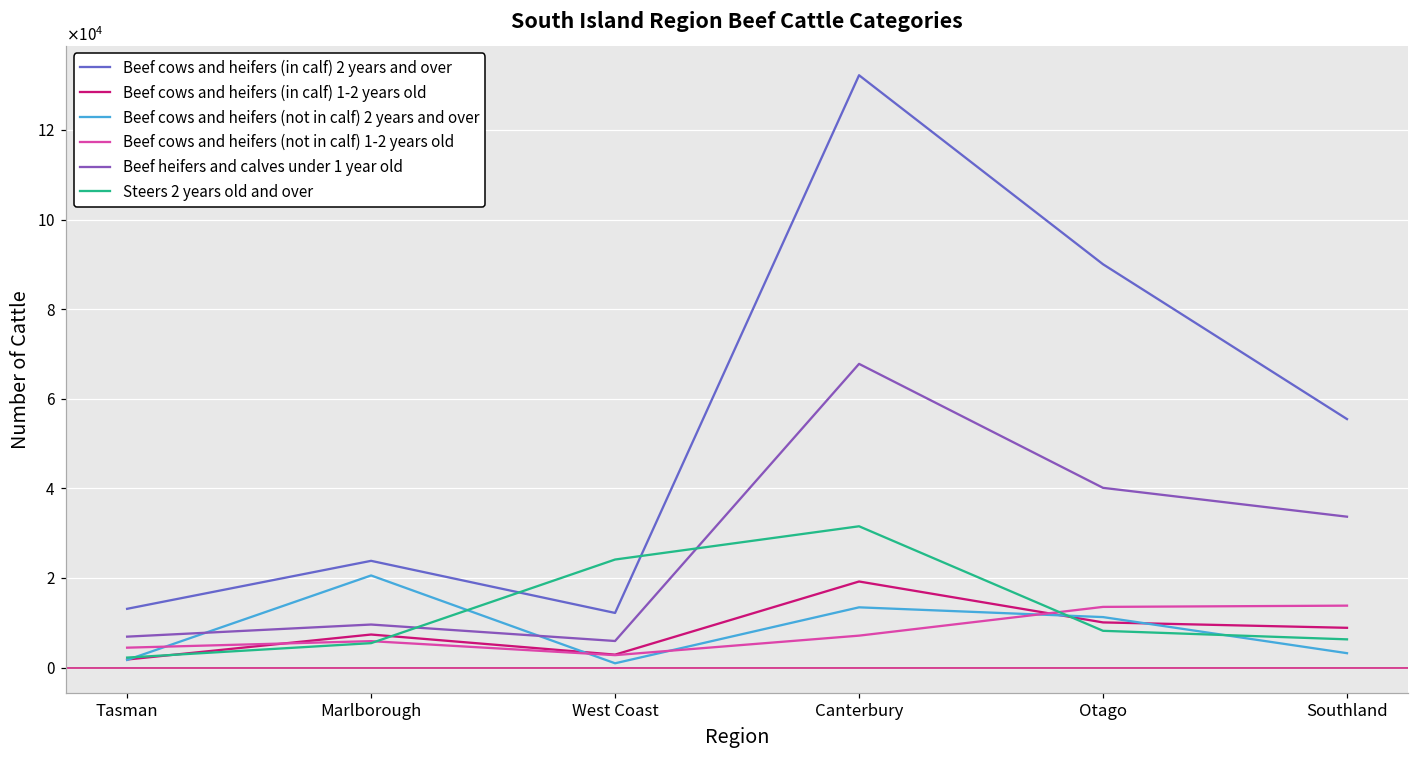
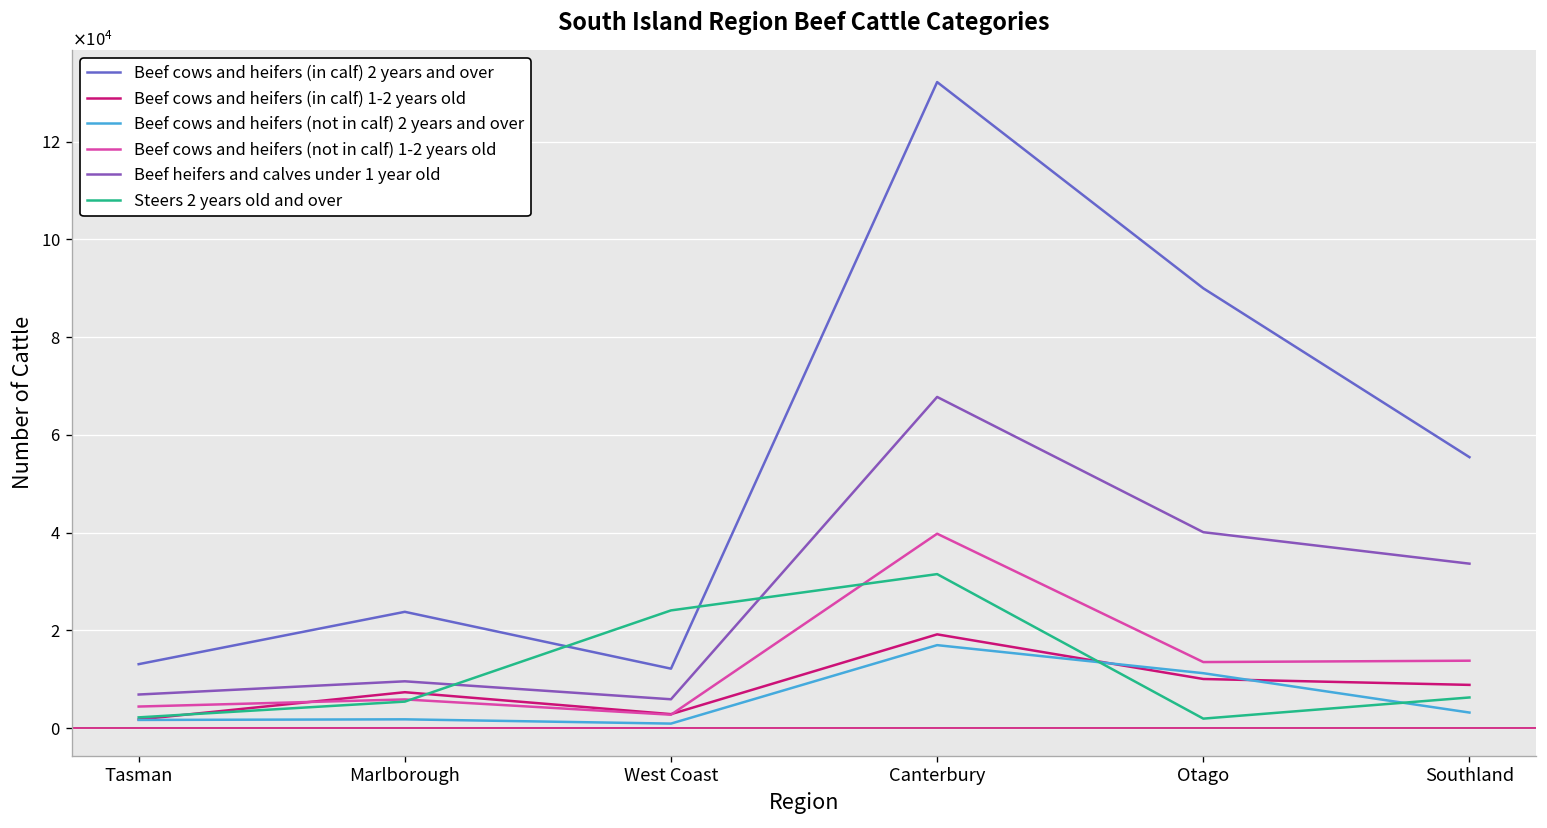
Beef cows and heifers (not in calf) 2 years and over, Marlborough: 21000 -> 2000
Beef cows and heifers (not in calf) 2 years and over, Canterbury: 13000 -> 17000
Beef cows and heifers (not in calf) 1-2 years old, Canterbury: 7000 -> 40000
Steers 2 years old and over, Otago: 8000 -> 2000
